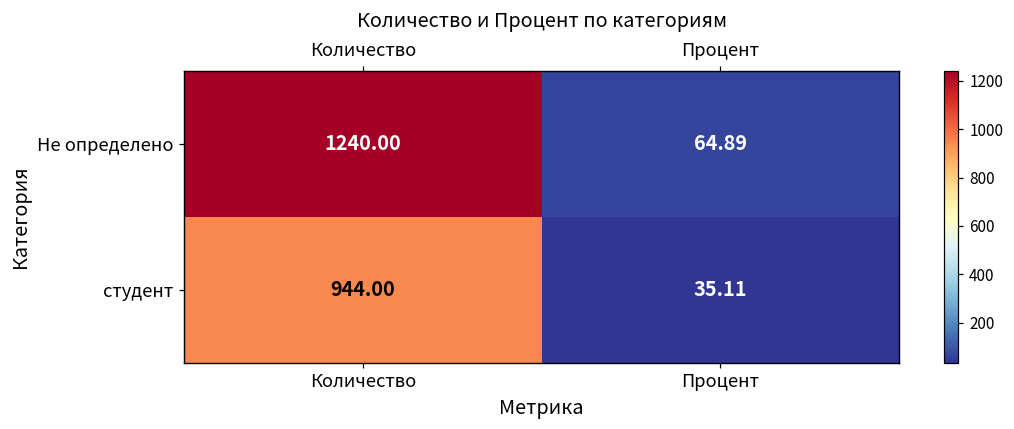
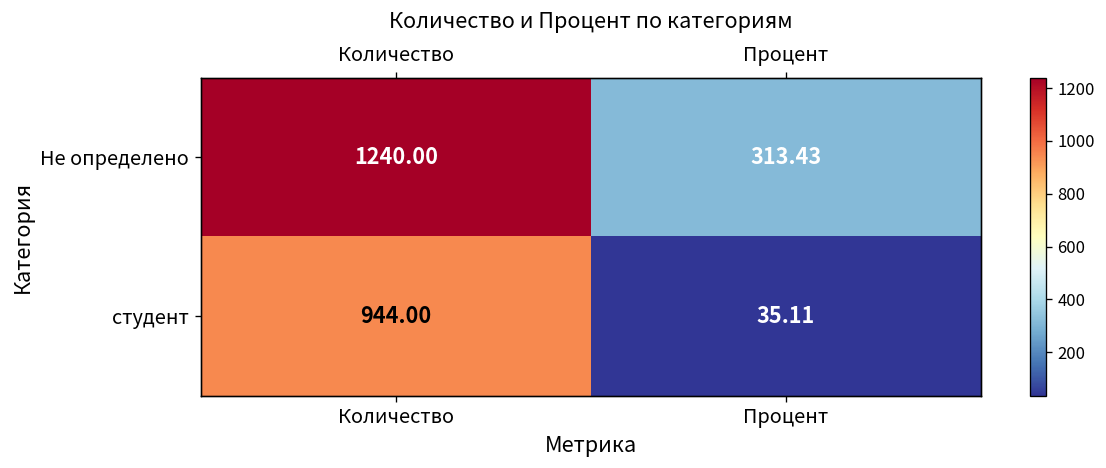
Не определено, Процент: 64.89 -> 313.43
